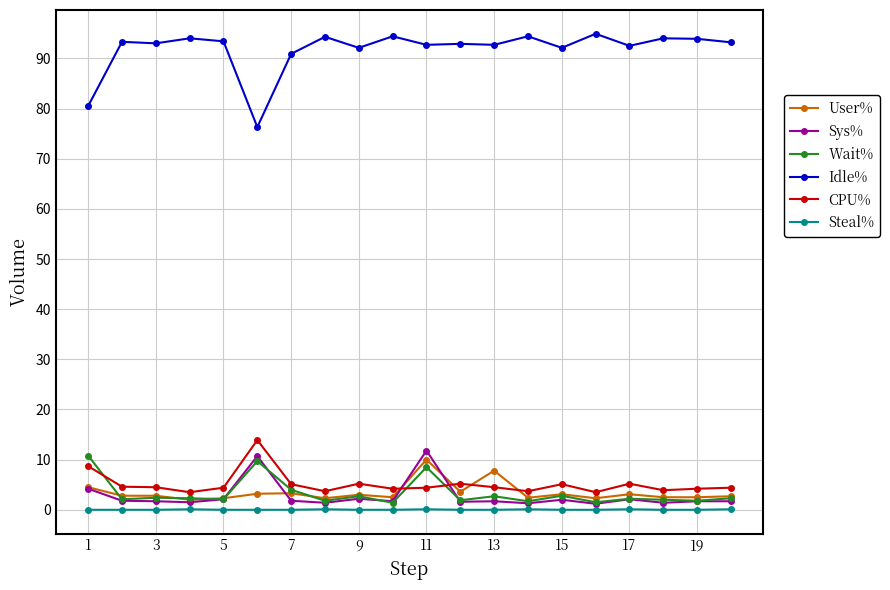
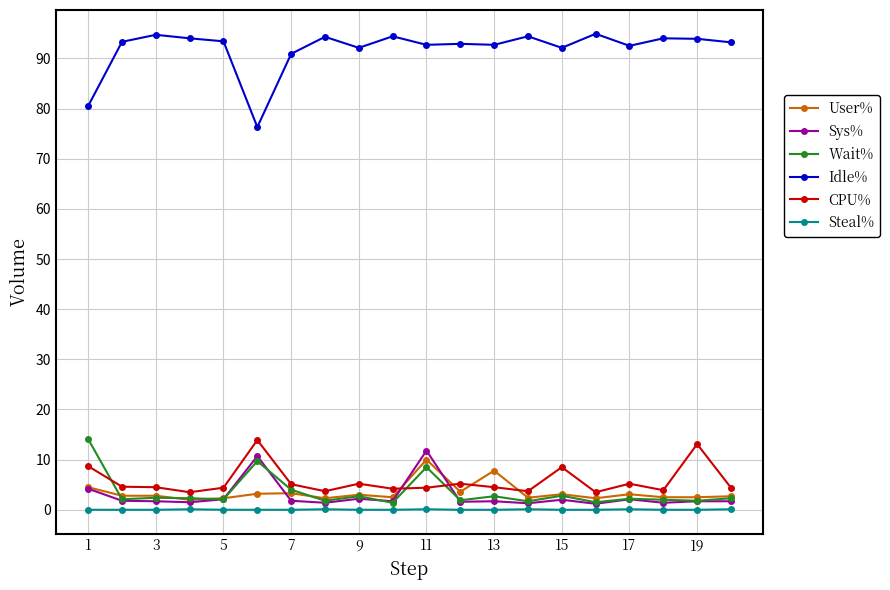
Wait%, 1: 11 -> 14
Idle%, 3: 93 -> 95
CPU%, 15: 5 -> 9
CPU%, 19: 4 -> 13
